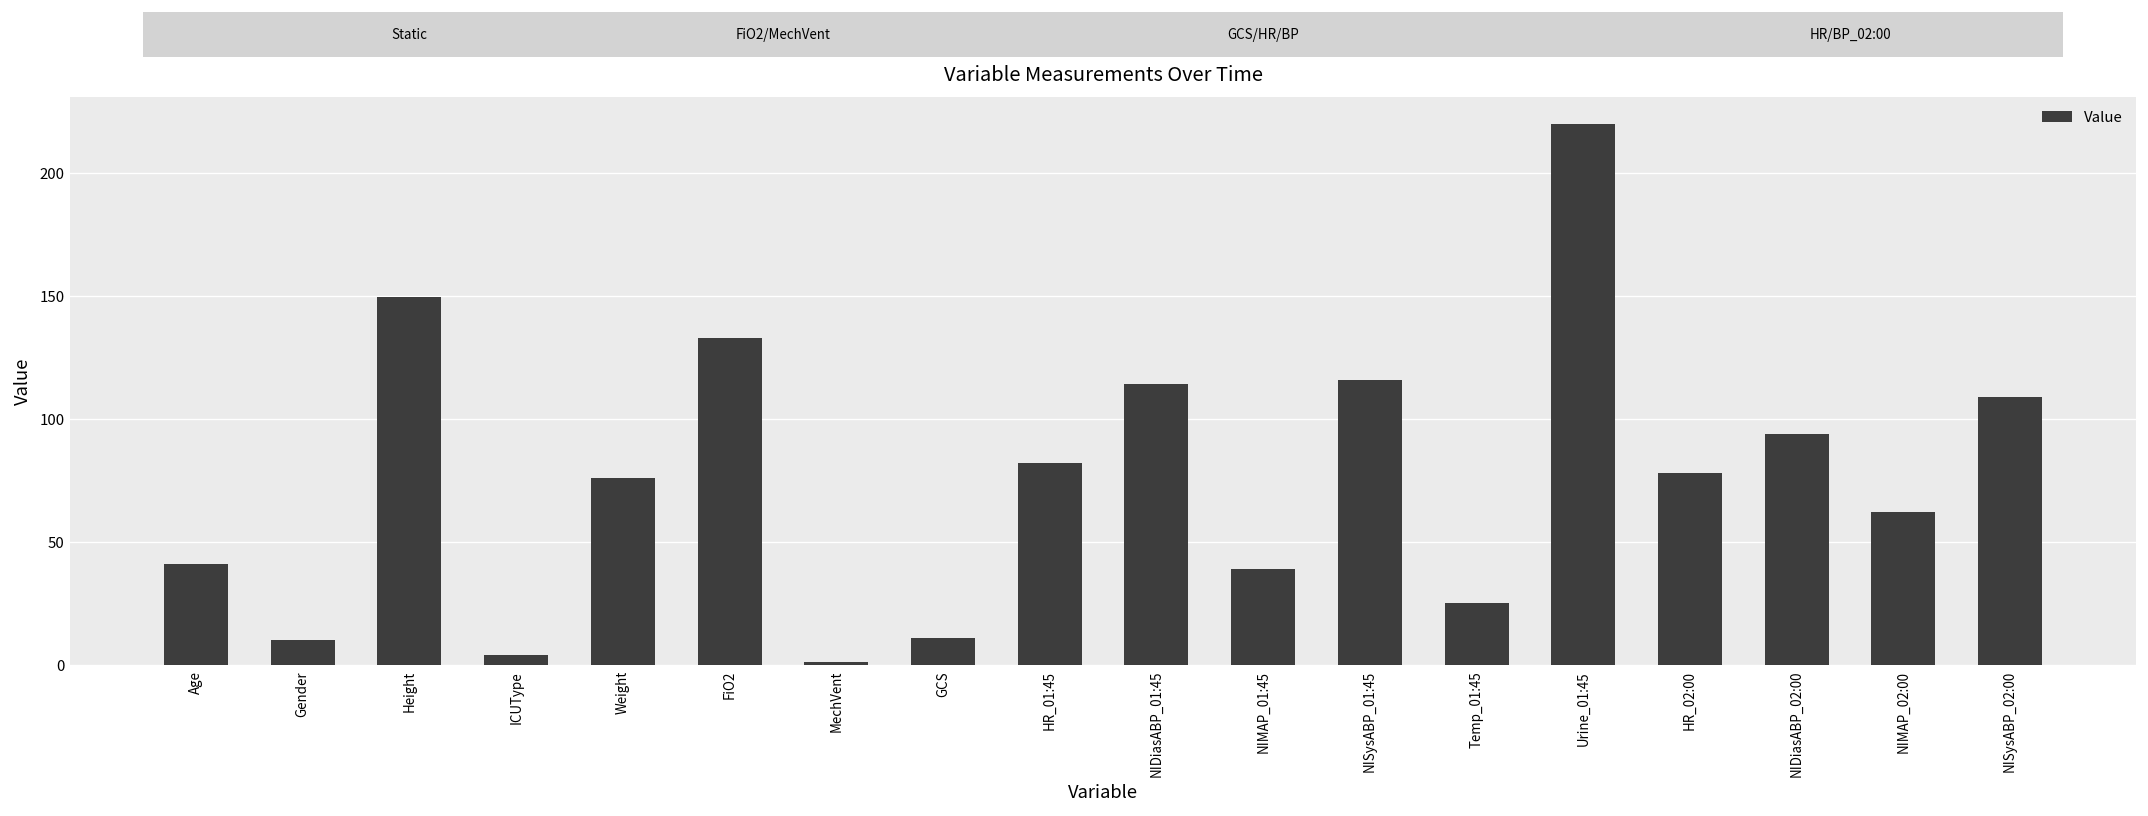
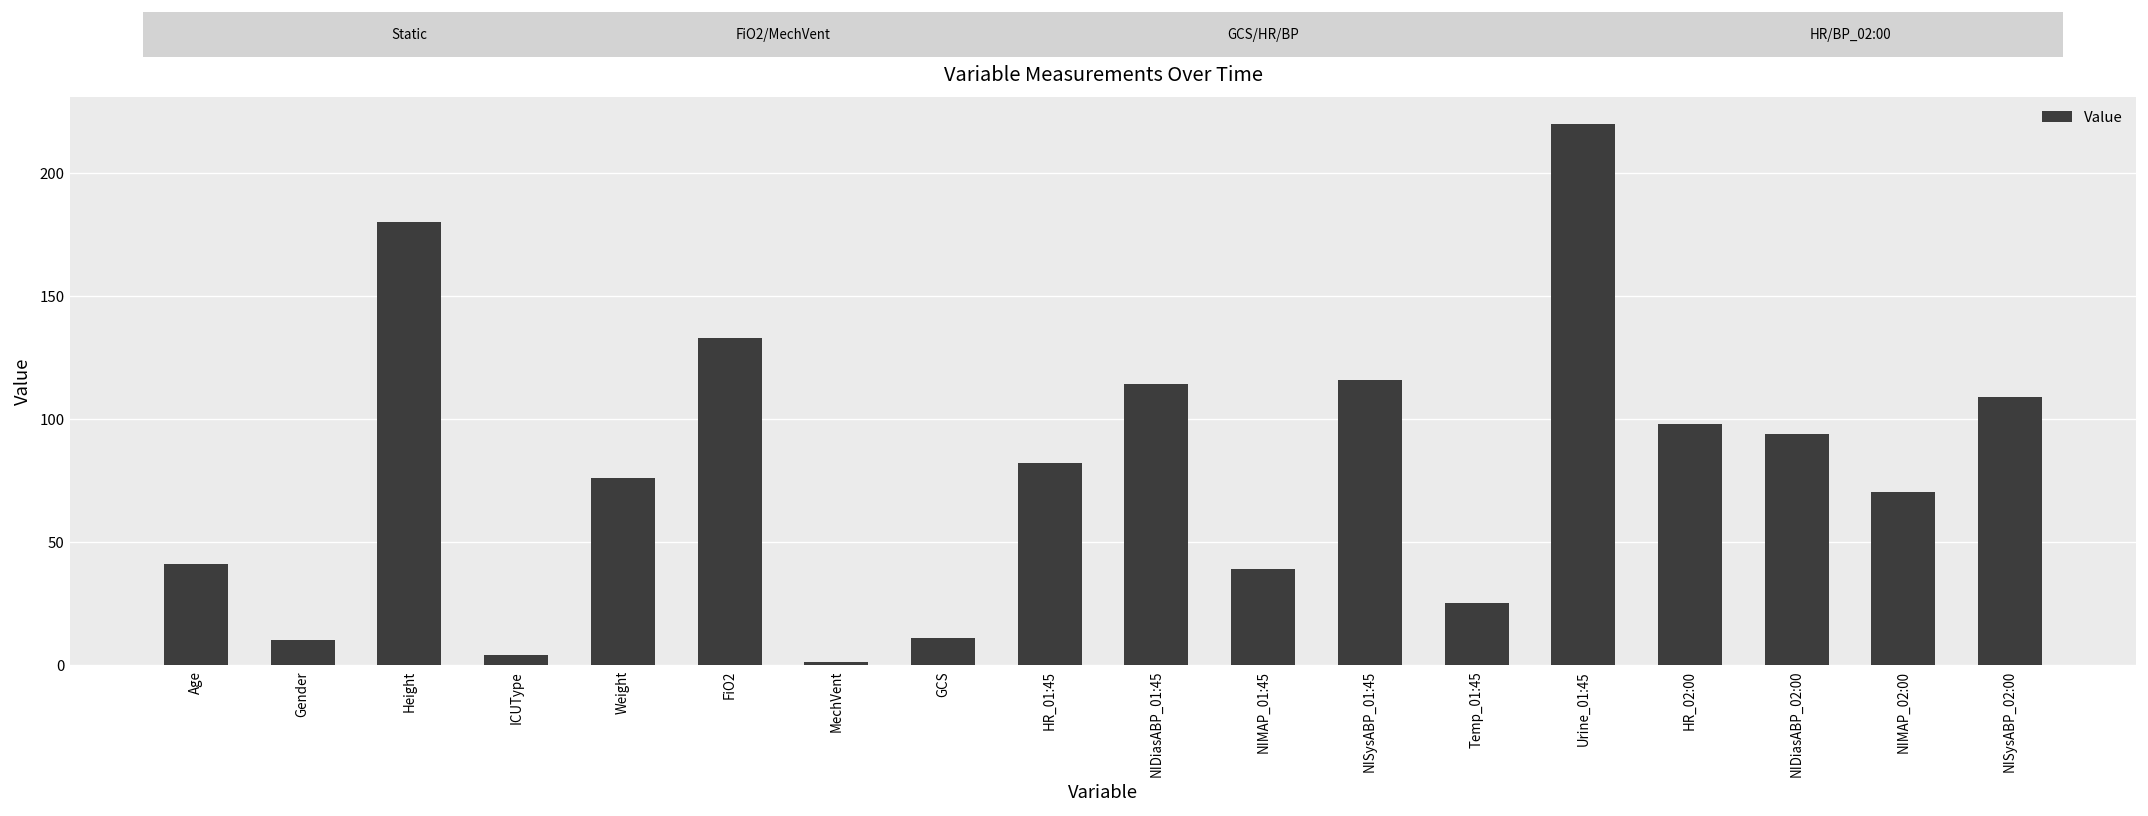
Height: 150 -> 180
HR_02:00: 78 -> 98
NIMAP_02:00: 62 -> 70
